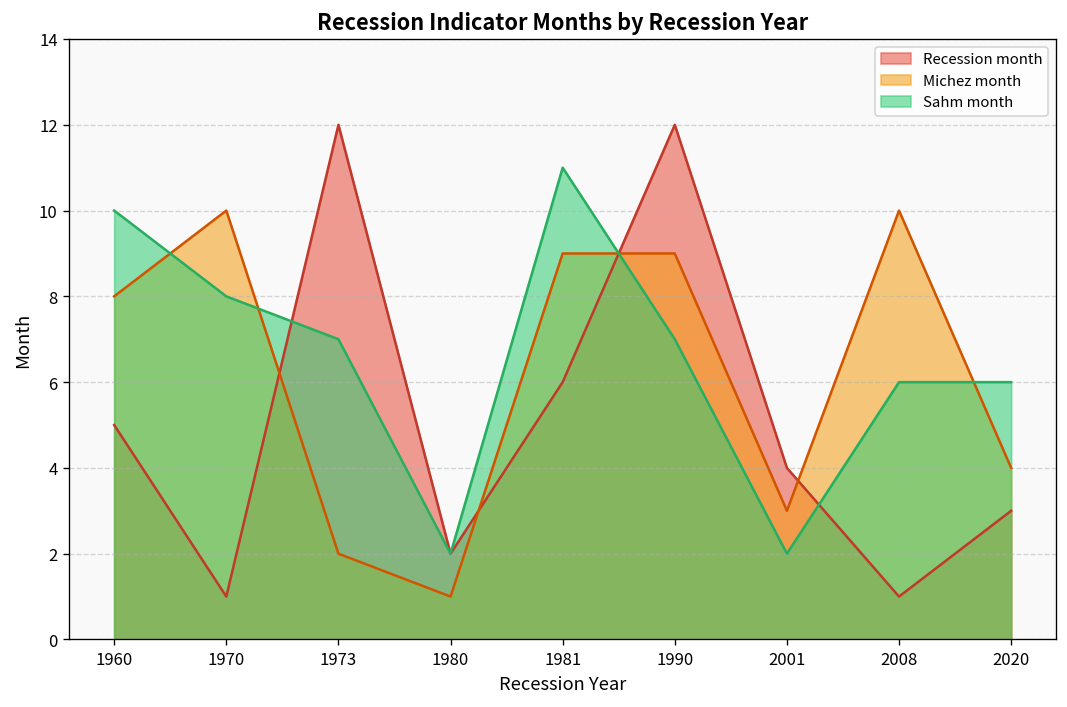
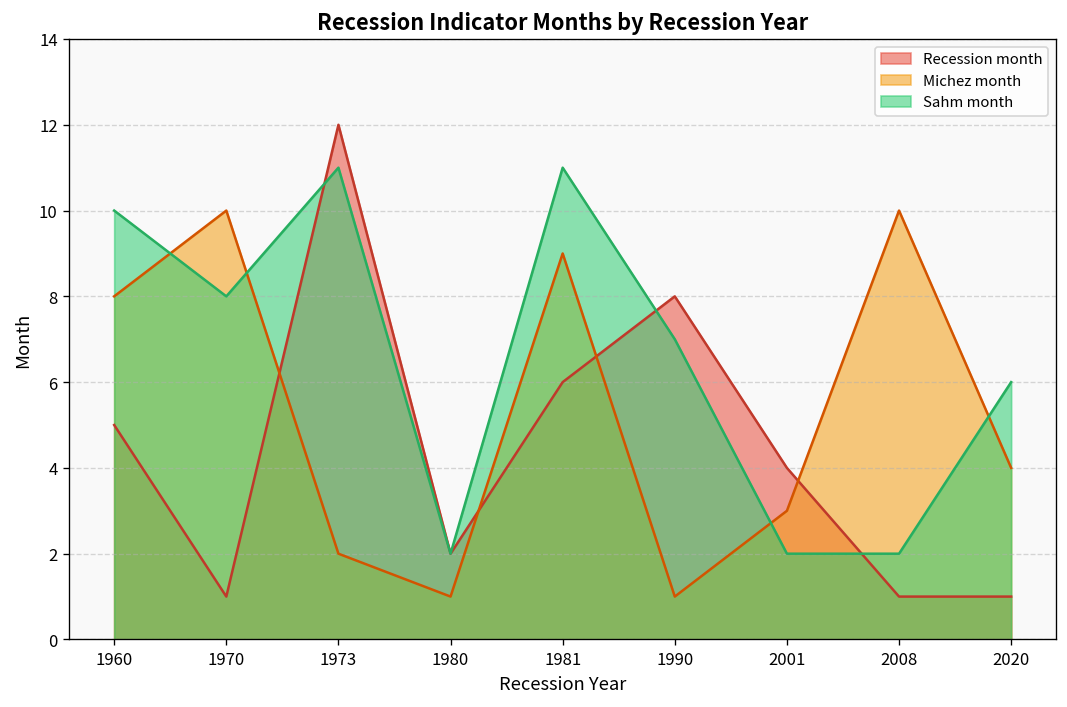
Sahm month, 1973: 7 -> 11
Recession month, 1990: 12 -> 8
Michez month, 1990: 9 -> 1
Sahm month, 2008: 6 -> 2
Recession month, 2020: 3 -> 1
